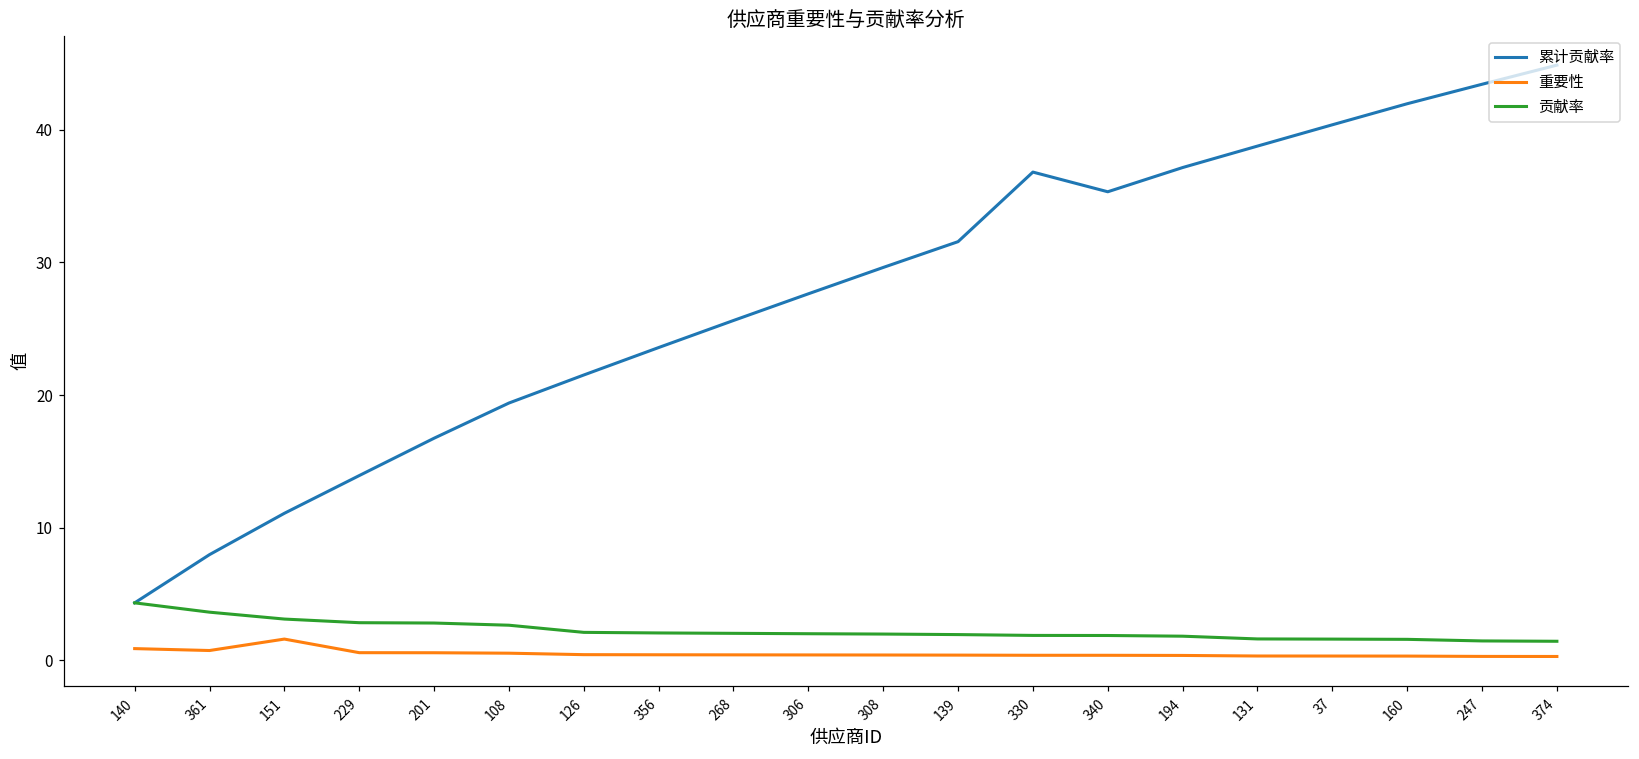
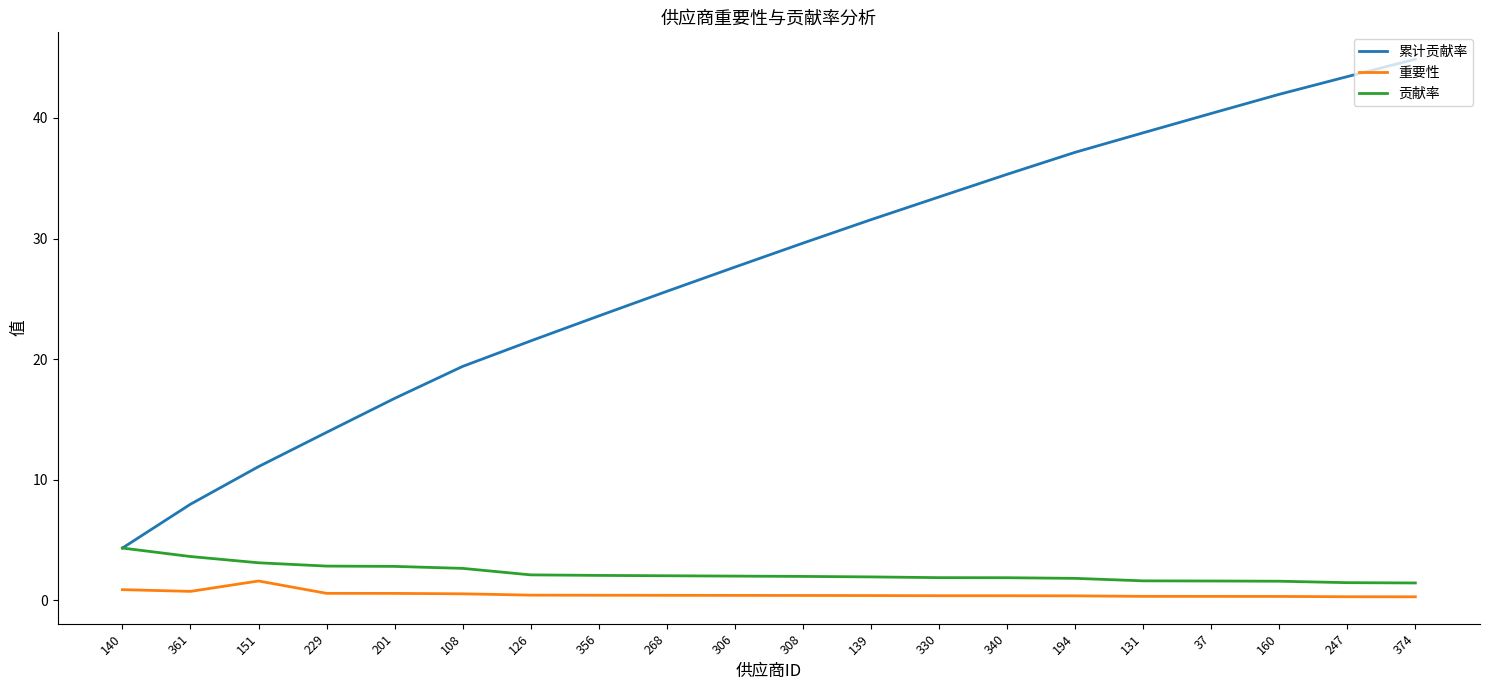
累计贡献率, 330: 36.8 -> 33.4
